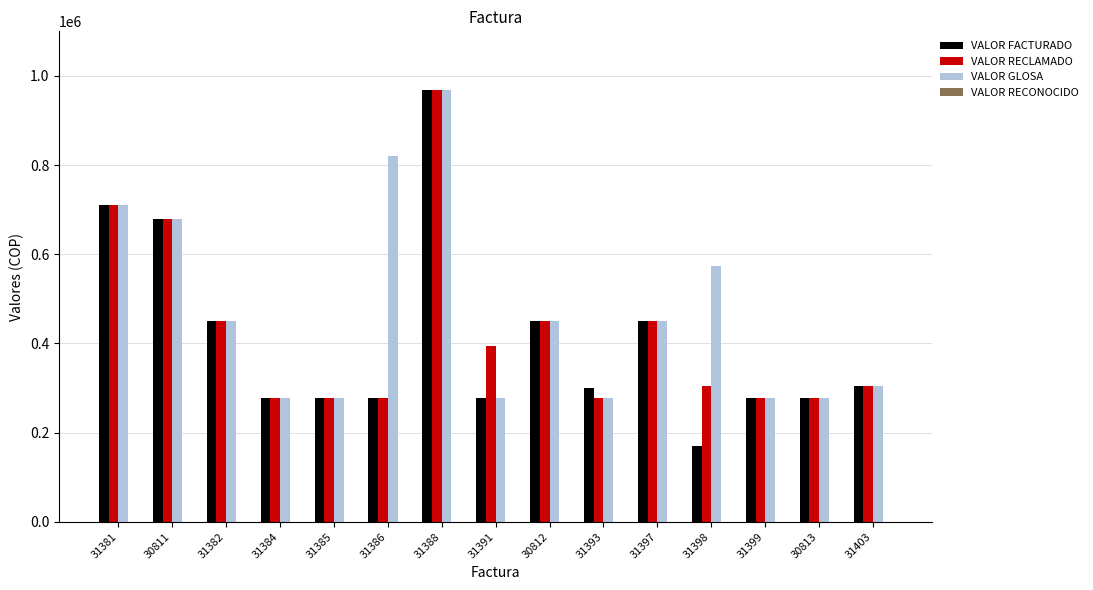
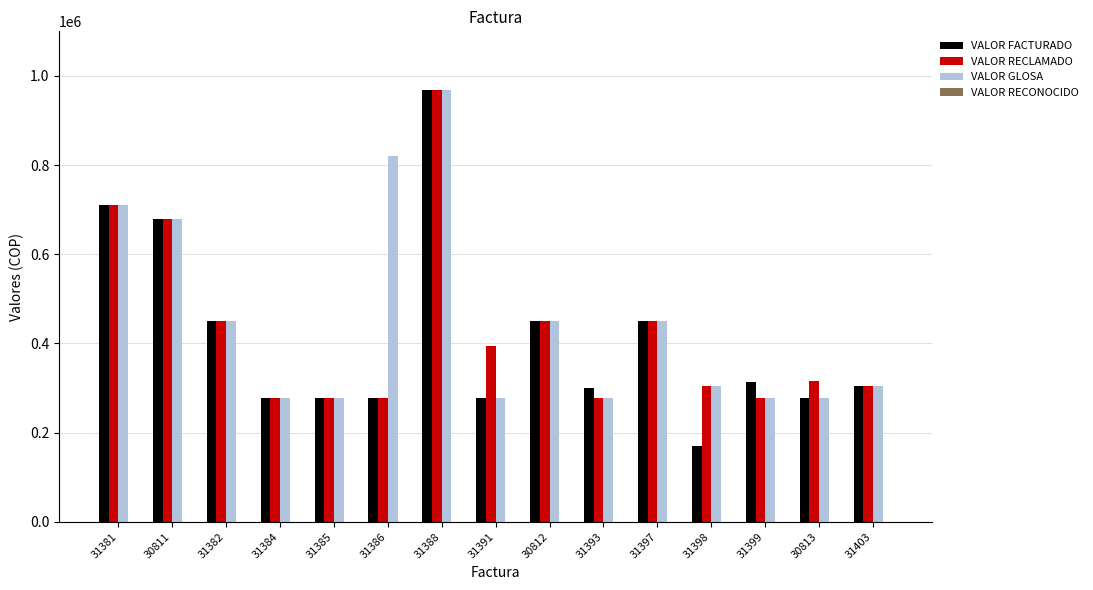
VALOR GLOSA, 31398: 570000 -> 300000
VALOR FACTURADO, 31399: 280000 -> 310000
VALOR RECLAMADO, 30813: 280000 -> 320000
